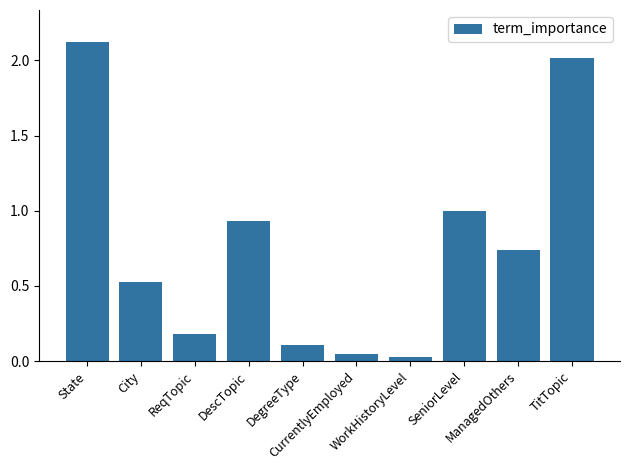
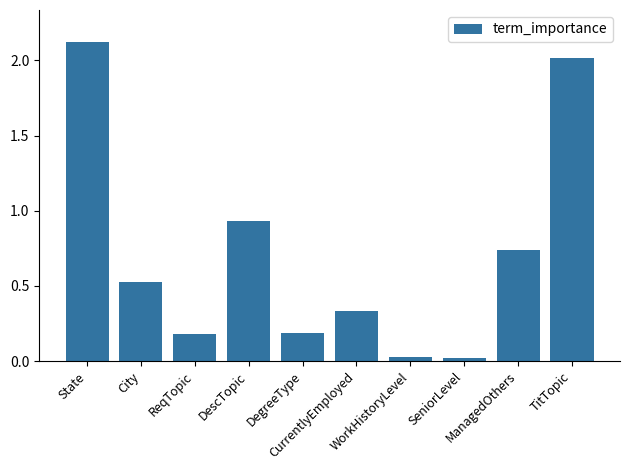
DegreeType: 0.10 -> 0.18
CurrentlyEmployed: 0.04 -> 0.33
SeniorLevel: 1.00 -> 0.02
